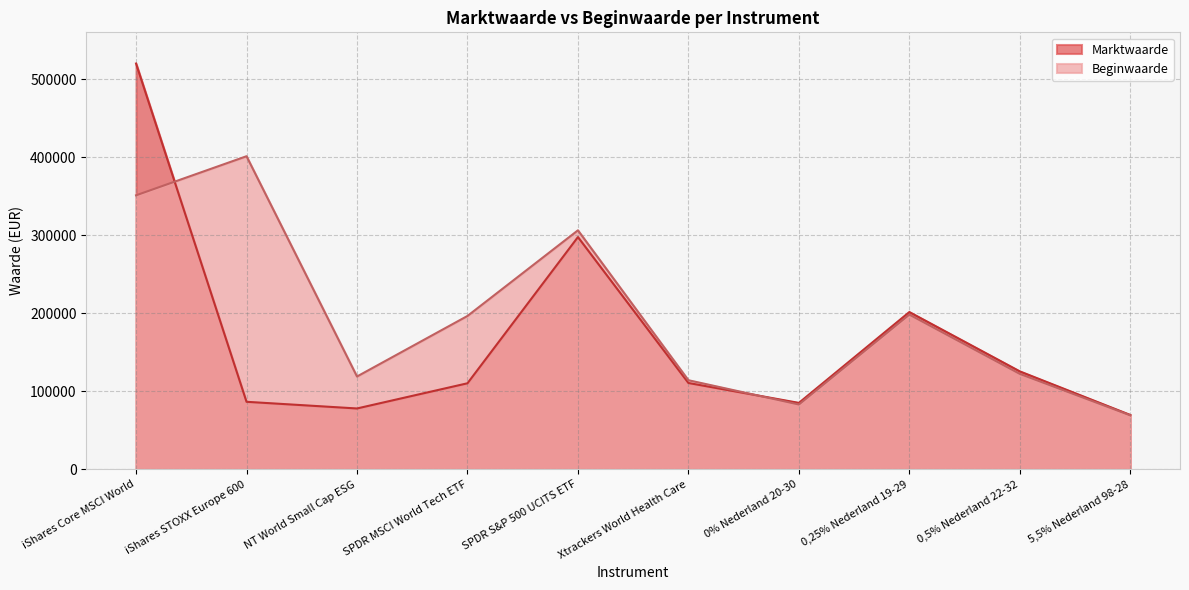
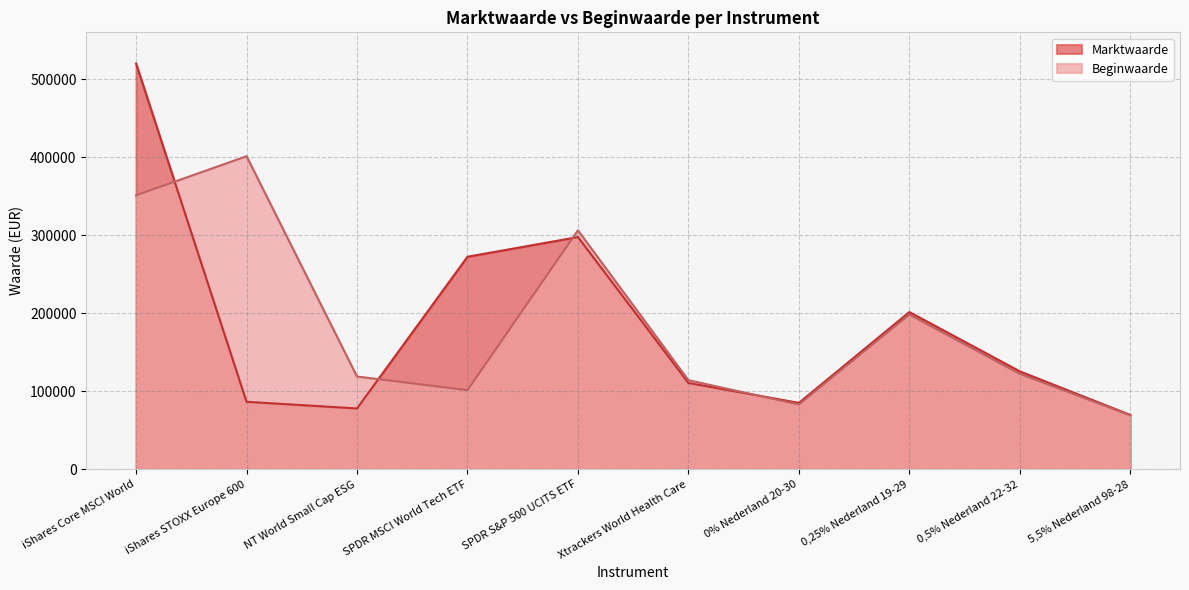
Marktwaarde, SPDR MSCI World Tech ETF: 110000 -> 270000
Beginwaarde, SPDR MSCI World Tech ETF: 200000 -> 100000
